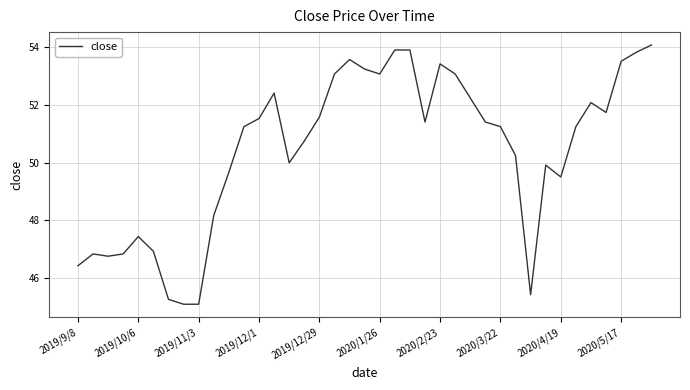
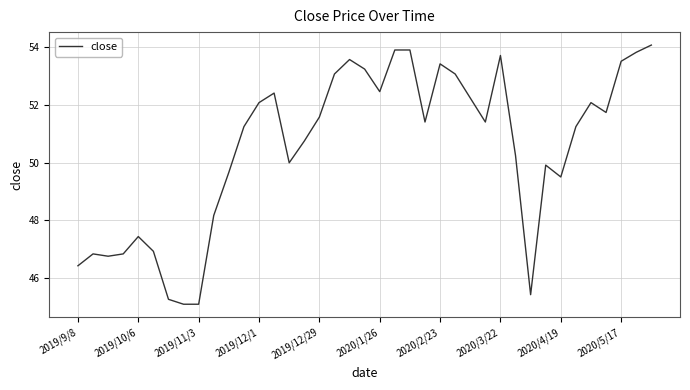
2019/12/1: 51.5 -> 52.1
2020/1/26: 53.1 -> 52.5
2020/3/22: 51.2 -> 53.7
